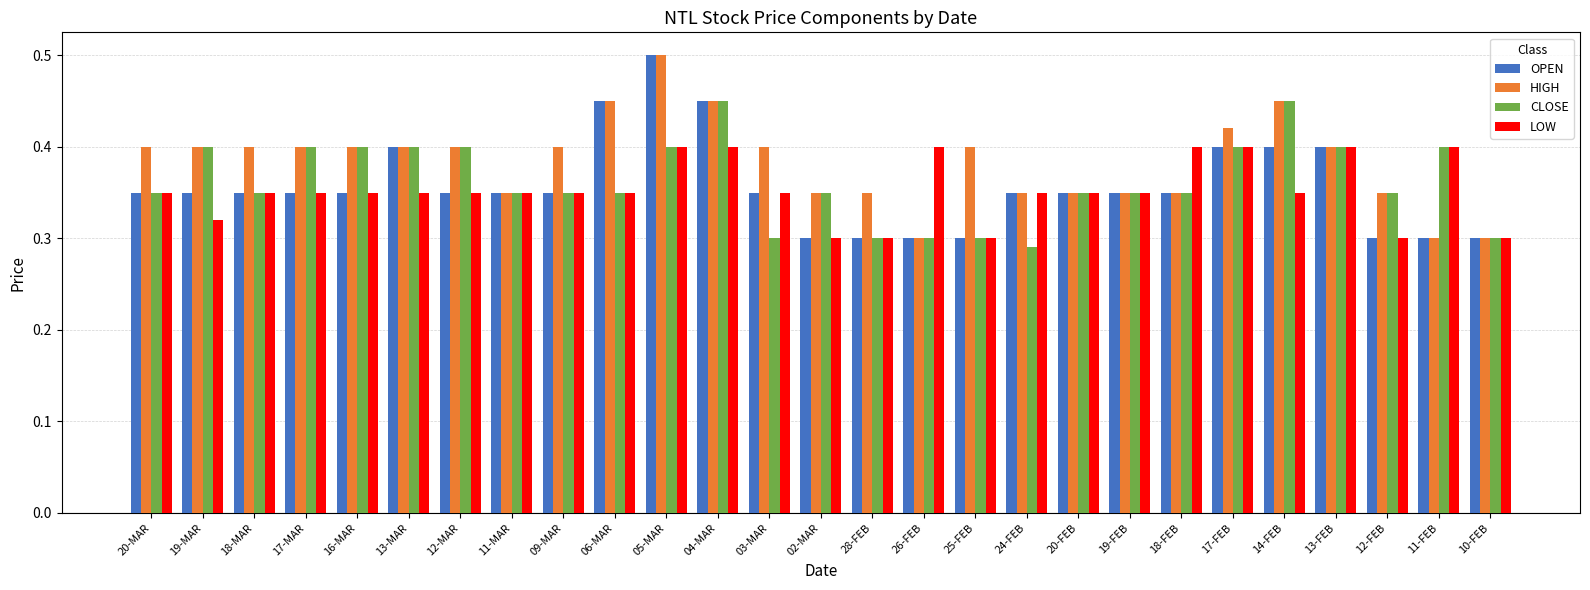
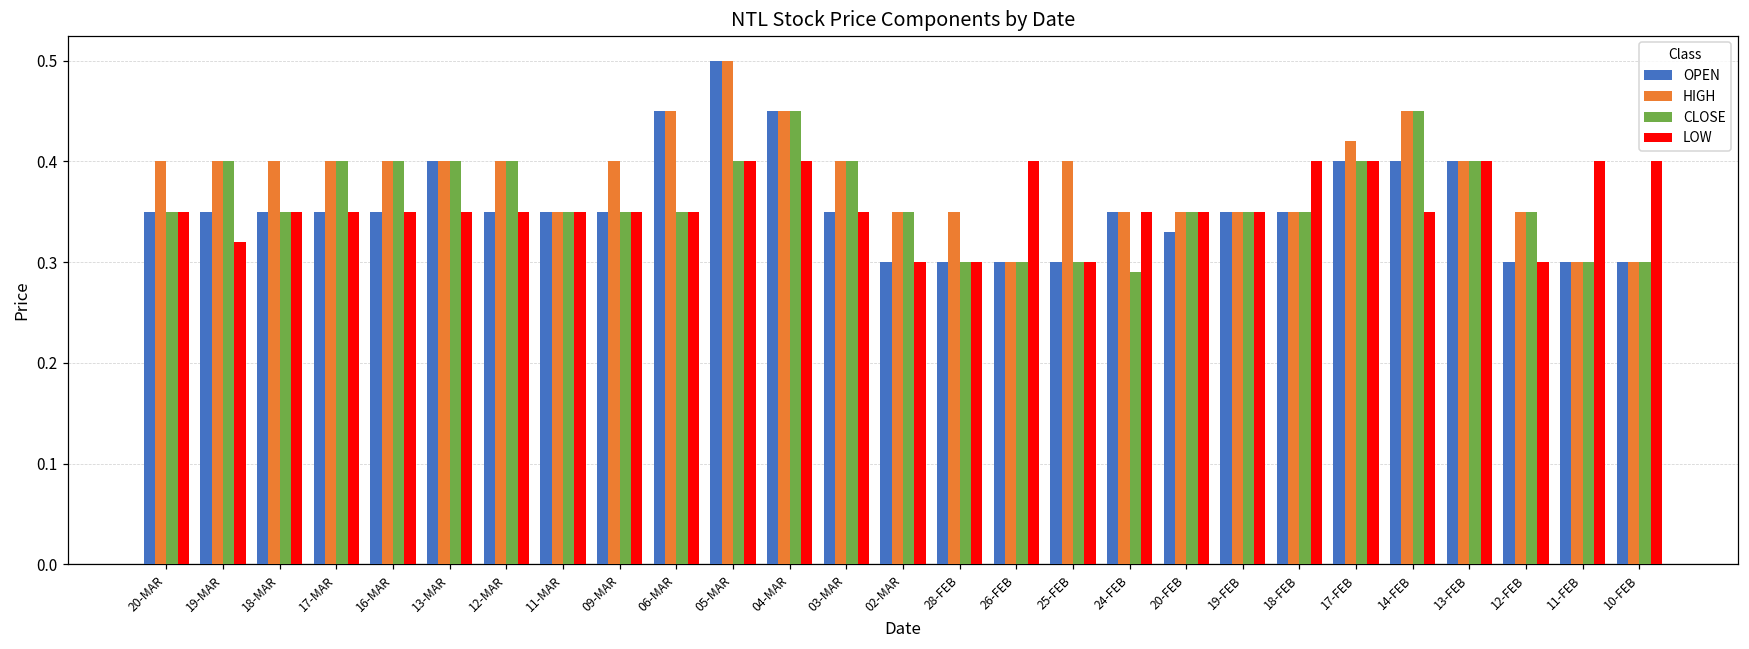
CLOSE, 03-MAR: 0.3 -> 0.4
OPEN, 20-FEB: 0.35 -> 0.33
CLOSE, 11-FEB: 0.4 -> 0.3
LOW, 10-FEB: 0.3 -> 0.4
